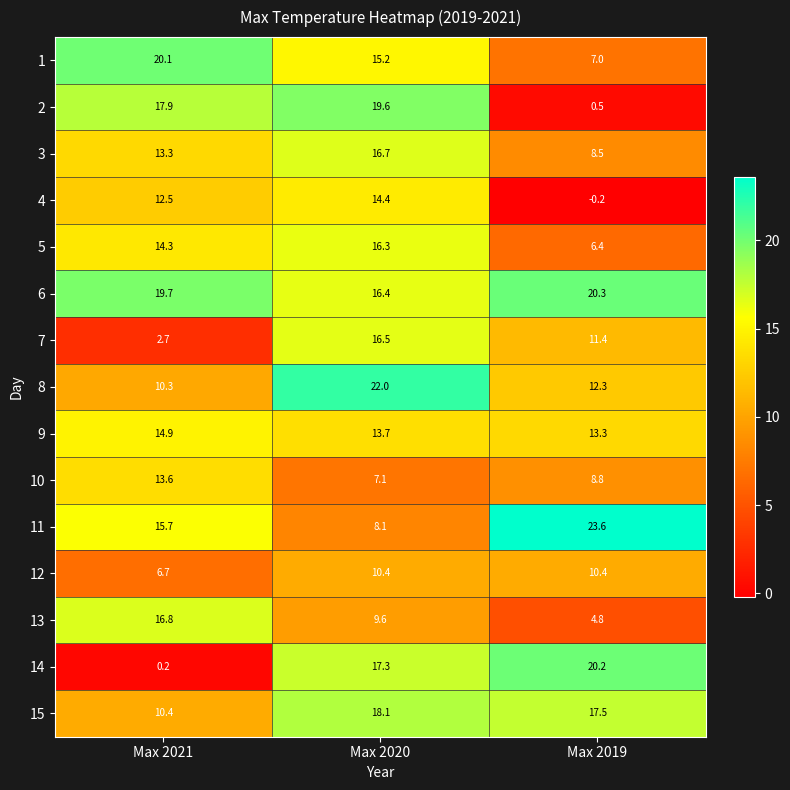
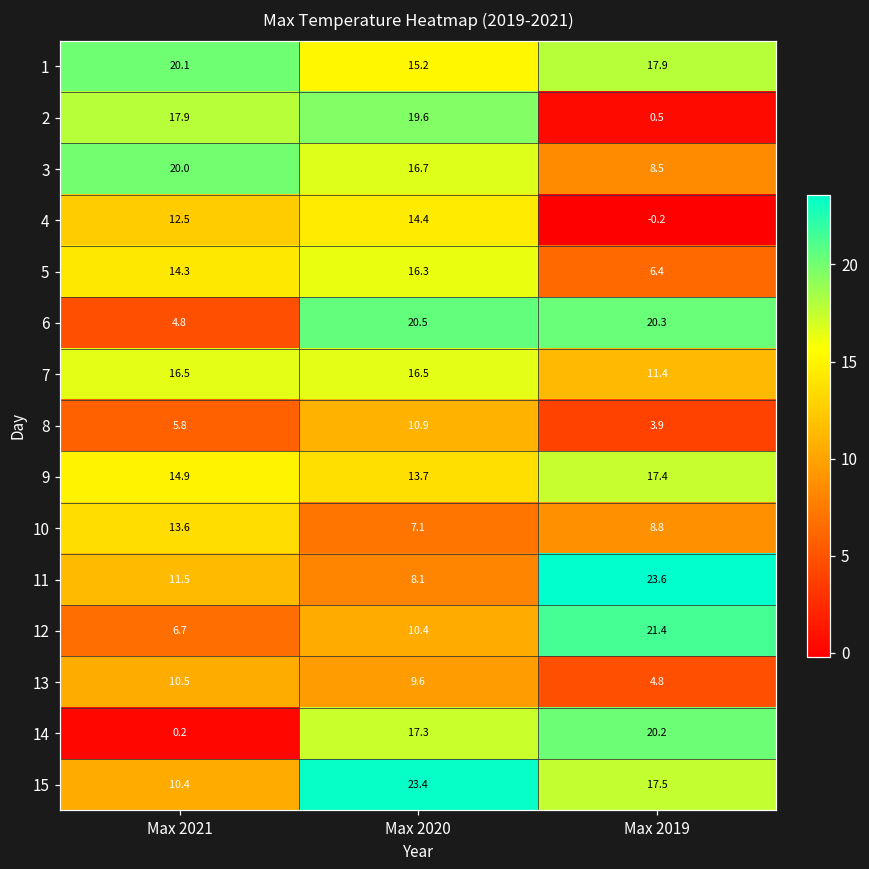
1, Max 2019: 7.0 -> 17.9
3, Max 2021: 13.3 -> 20.0
6, Max 2021: 19.7 -> 4.8
6, Max 2020: 16.4 -> 20.5
7, Max 2021: 2.7 -> 16.5
8, Max 2021: 10.3 -> 5.8
8, Max 2020: 22.0 -> 10.9
8, Max 2019: 12.3 -> 3.9
9, Max 2019: 13.3 -> 17.4
11, Max 2021: 15.7 -> 11.5
12, Max 2019: 10.4 -> 21.4
13, Max 2021: 16.8 -> 10.5
15, Max 2020: 18.1 -> 23.4
